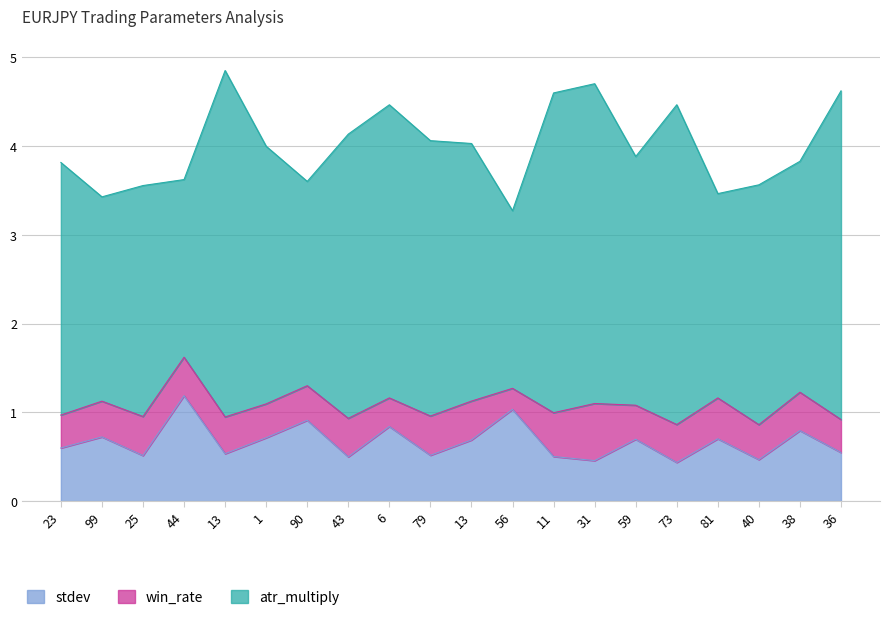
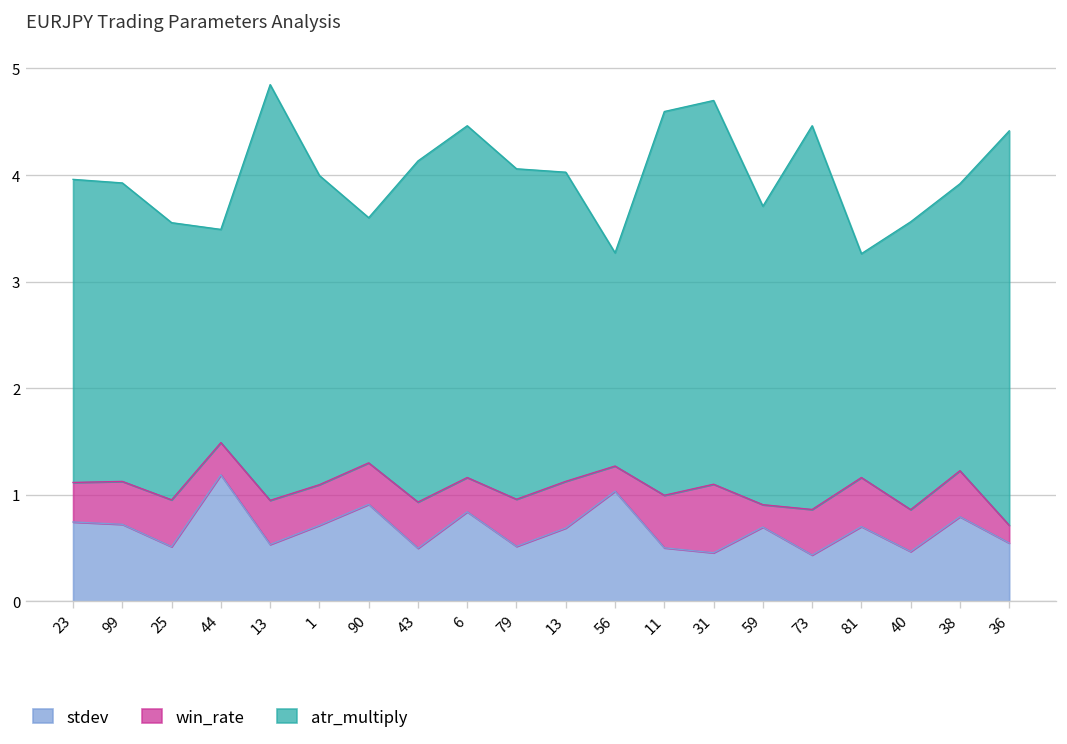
stdev, 23: 0.6 -> 0.7
atr_multiply, 99: 2.3 -> 2.8
win_rate, 44: 0.4 -> 0.3
win_rate, 59: 0.4 -> 0.2
atr_multiply, 81: 2.3 -> 2.1
atr_multiply, 38: 2.6 -> 2.7
win_rate, 36: 0.4 -> 0.2
